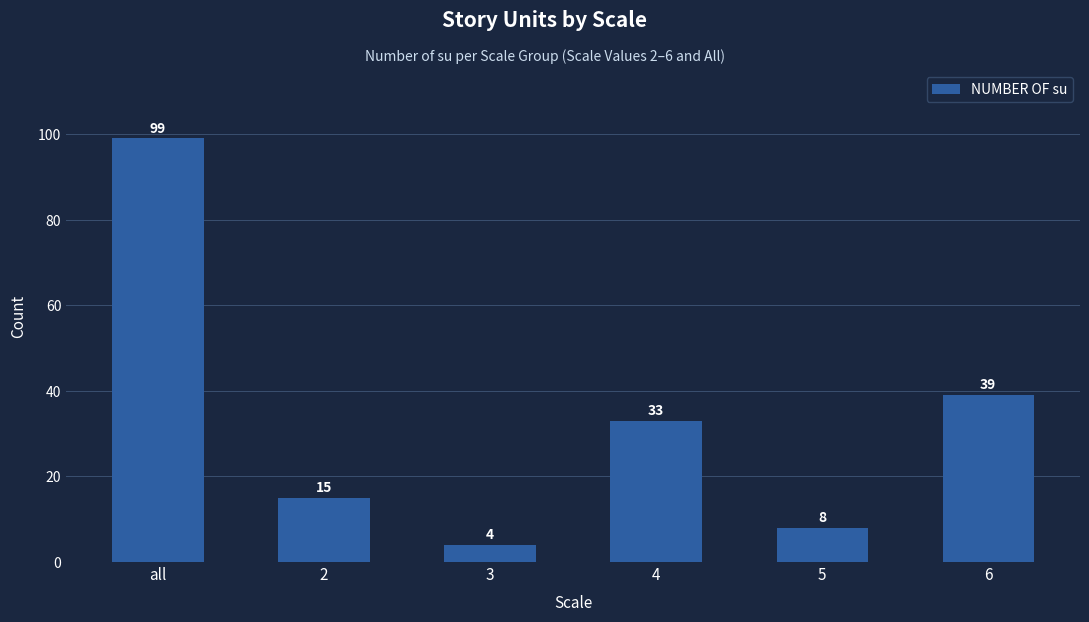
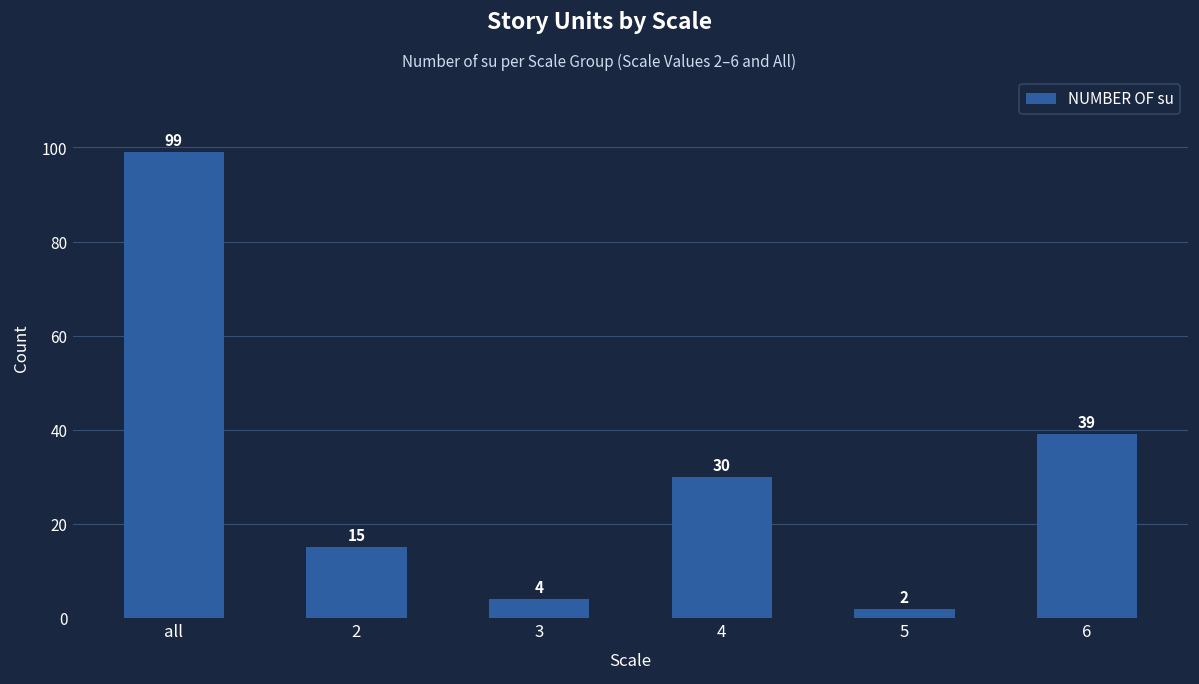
4: 33 -> 30
5: 8 -> 2
